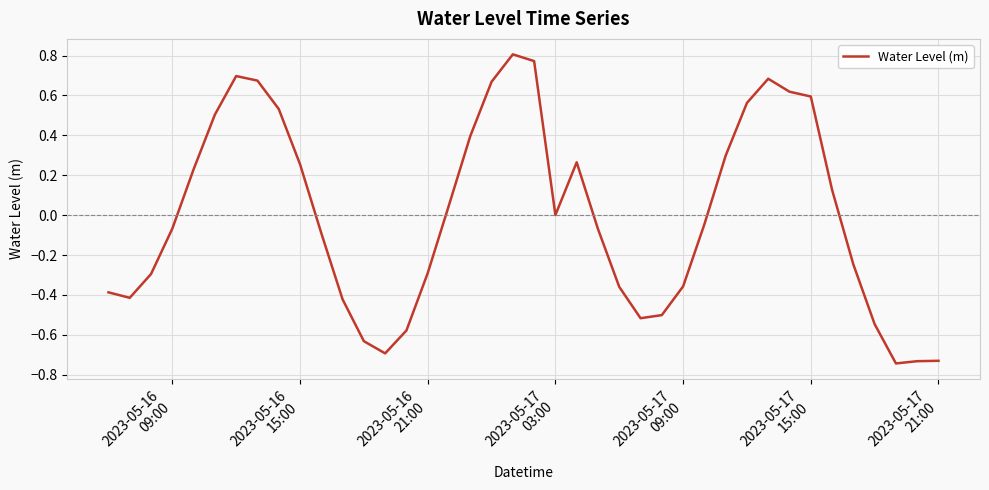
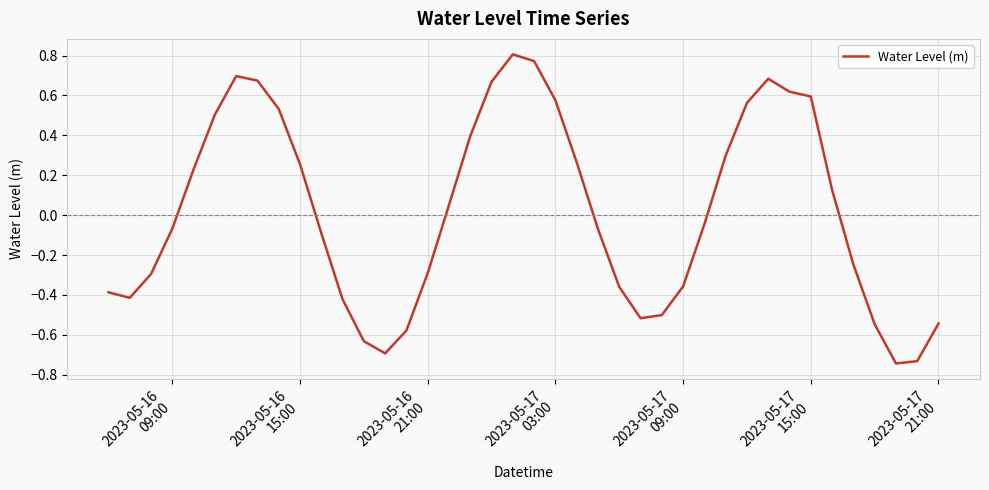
2023-05-17 03:00: 0.00 -> 0.58
2023-05-17 21:00: -0.73 -> -0.54
